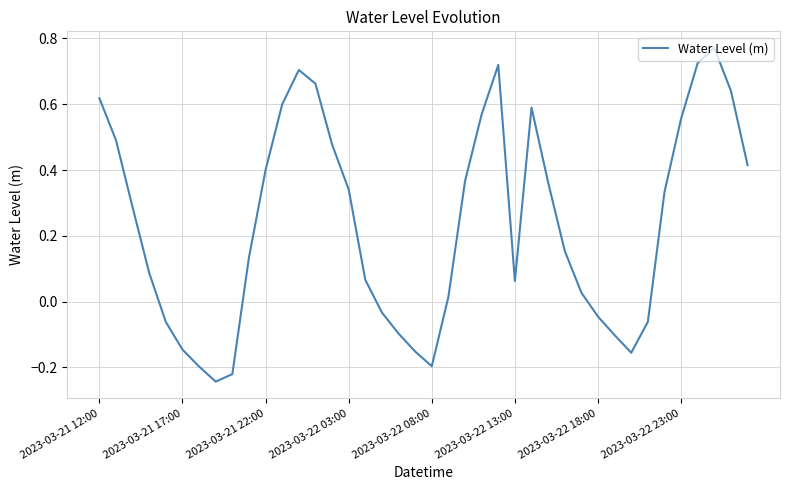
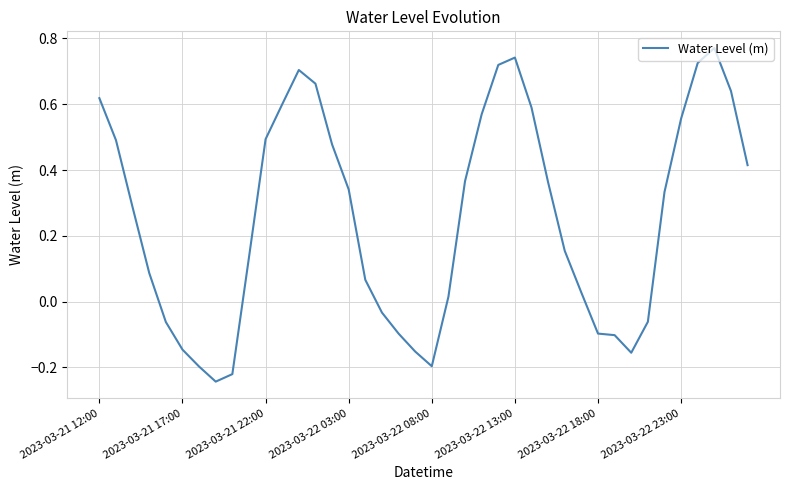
2023-03-21 22:00: 0.40 -> 0.49
2023-03-22 13:00: 0.06 -> 0.74
2023-03-22 18:00: -0.05 -> -0.10
